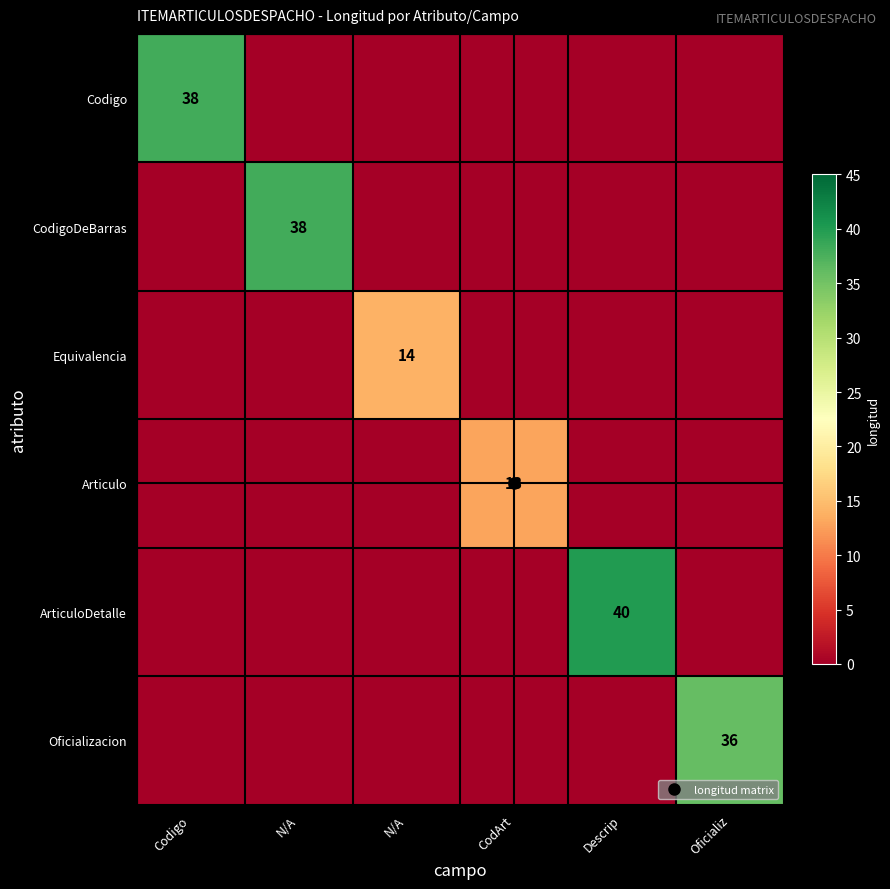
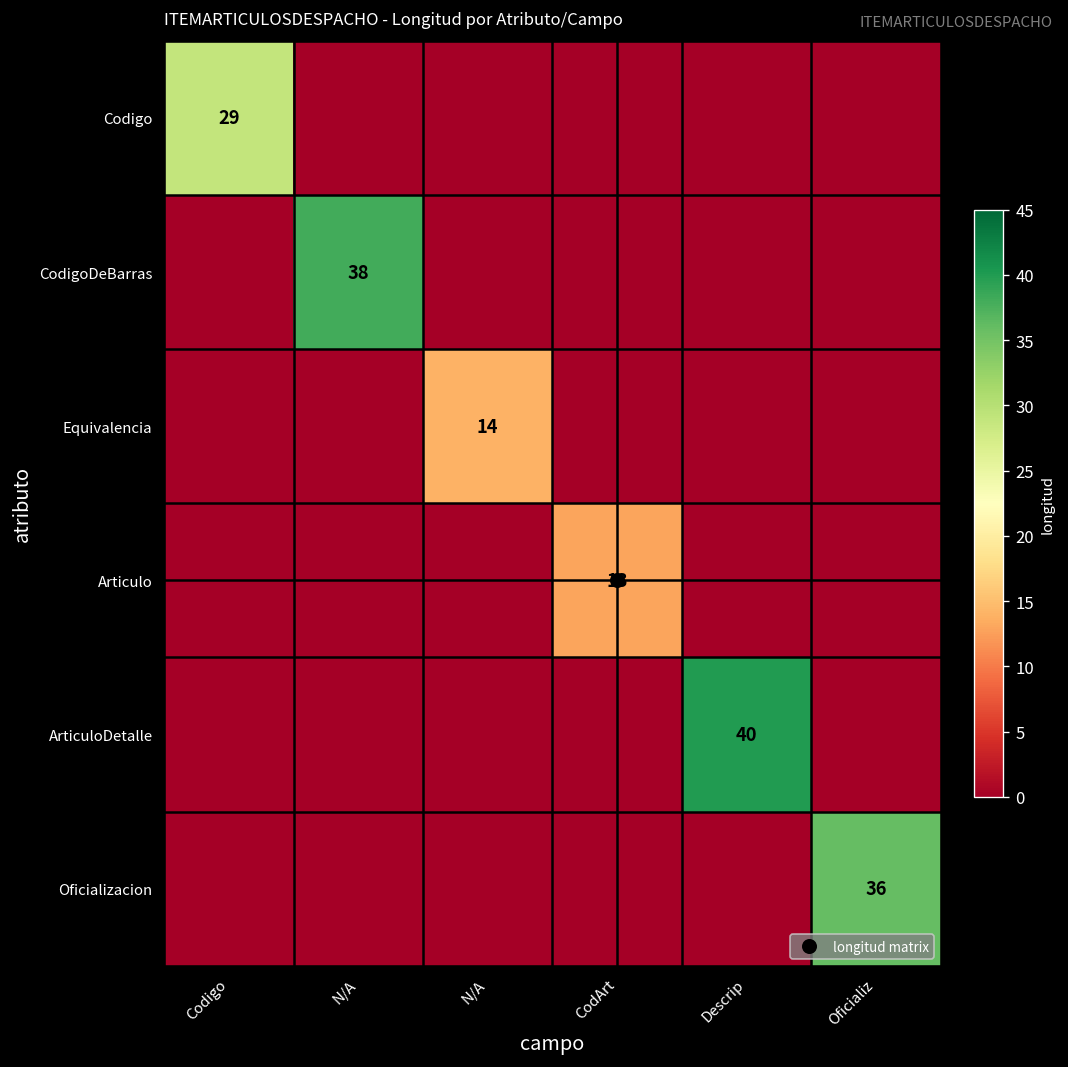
Codigo, Codigo: 38 -> 29
